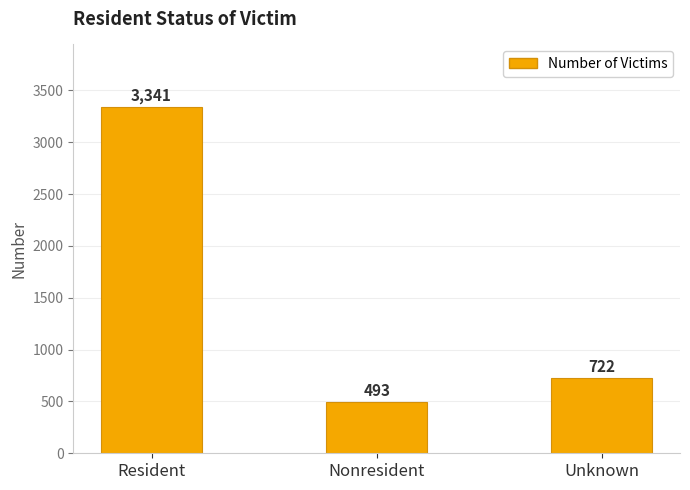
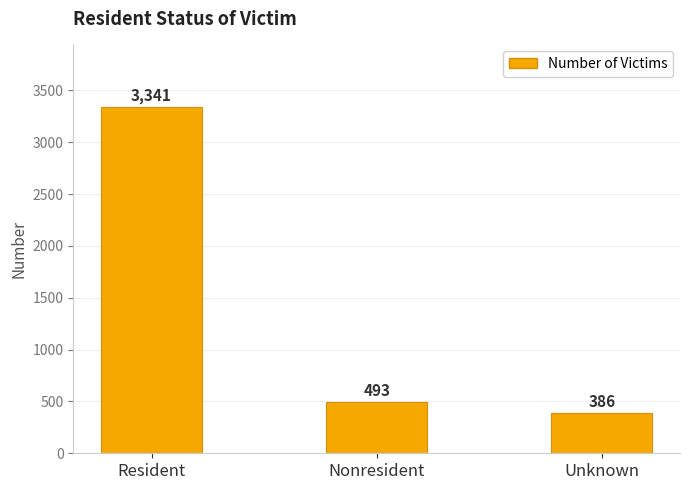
Unknown: 722 -> 386
